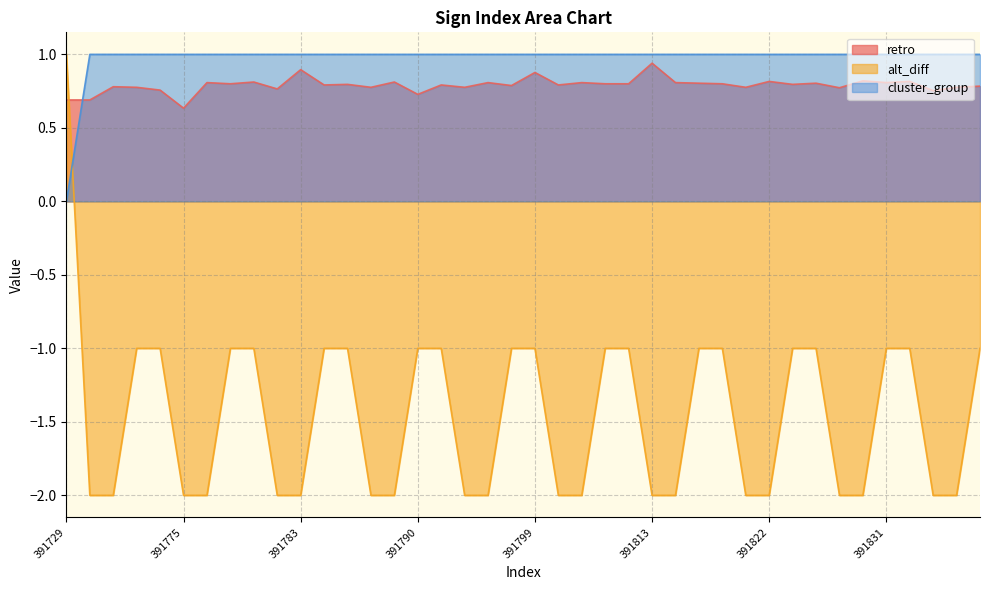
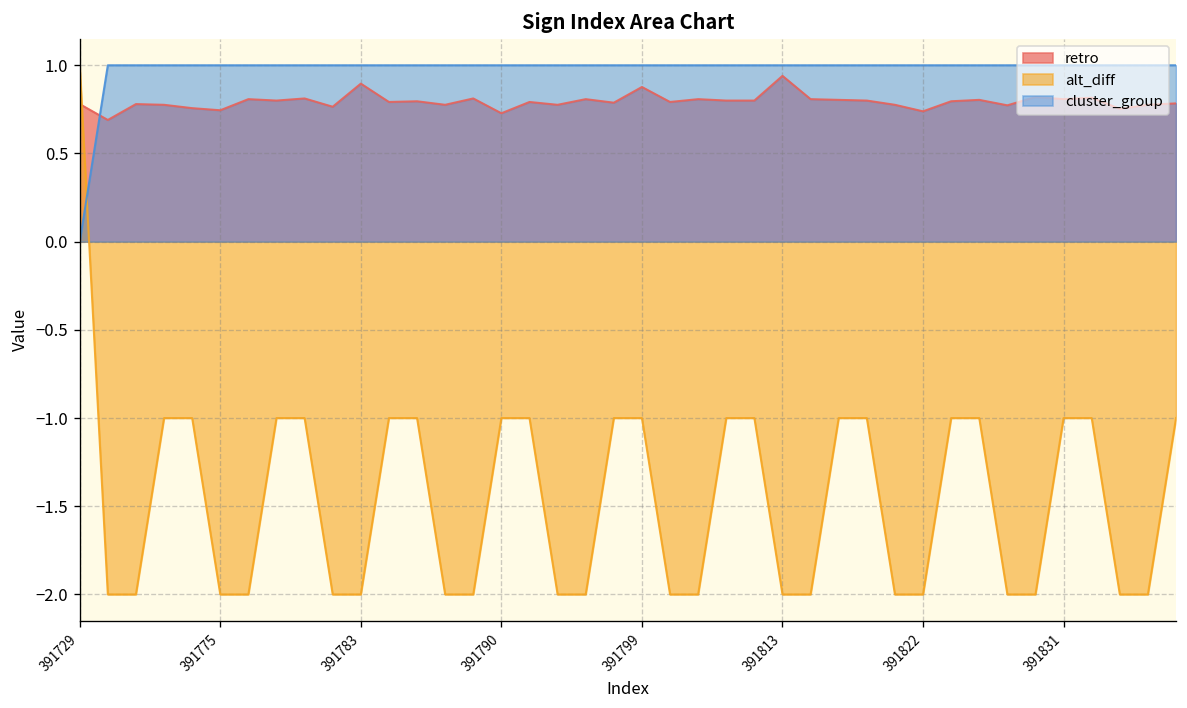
retro, 391729: 0.69 -> 0.78
retro, 391775: 0.63 -> 0.75
retro, 391822: 0.82 -> 0.74
